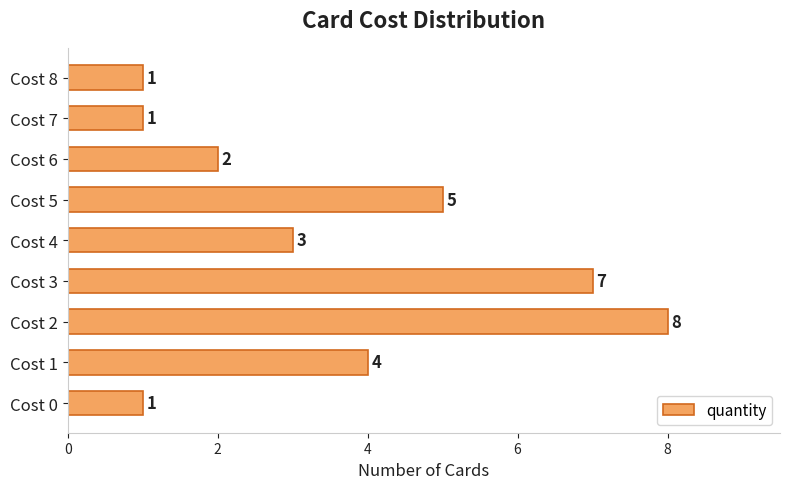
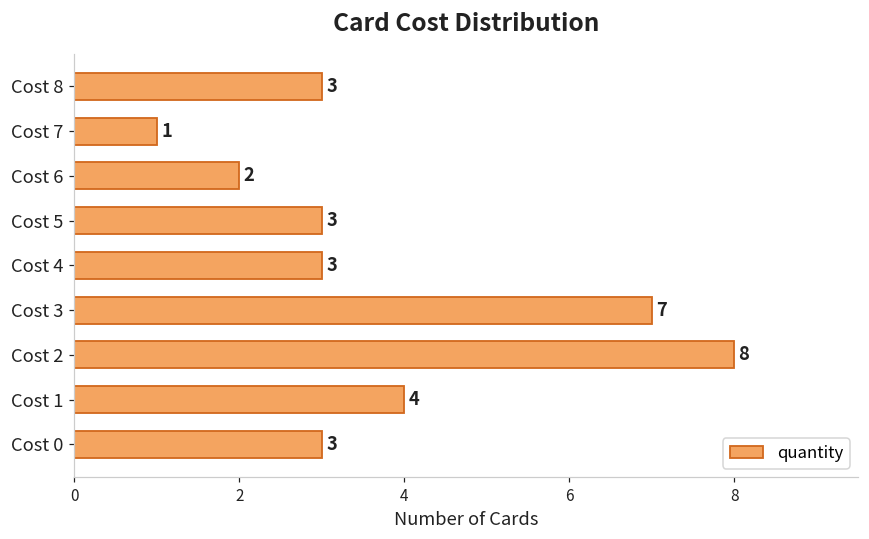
Cost 8: 1 -> 3
Cost 5: 5 -> 3
Cost 0: 1 -> 3
